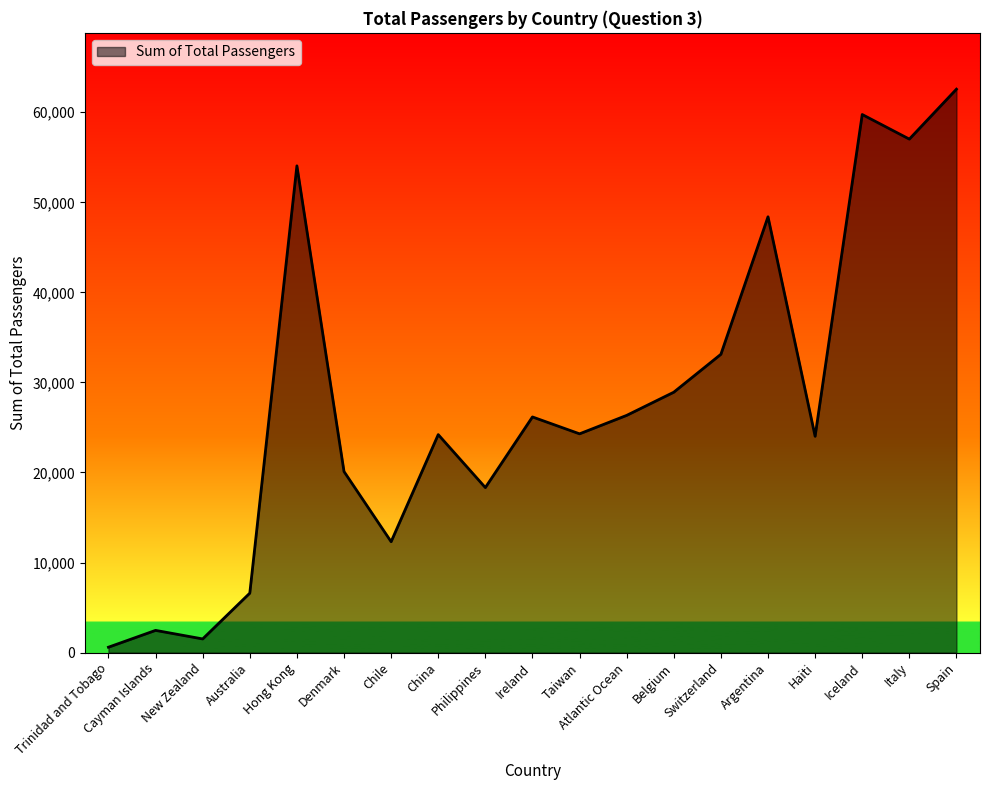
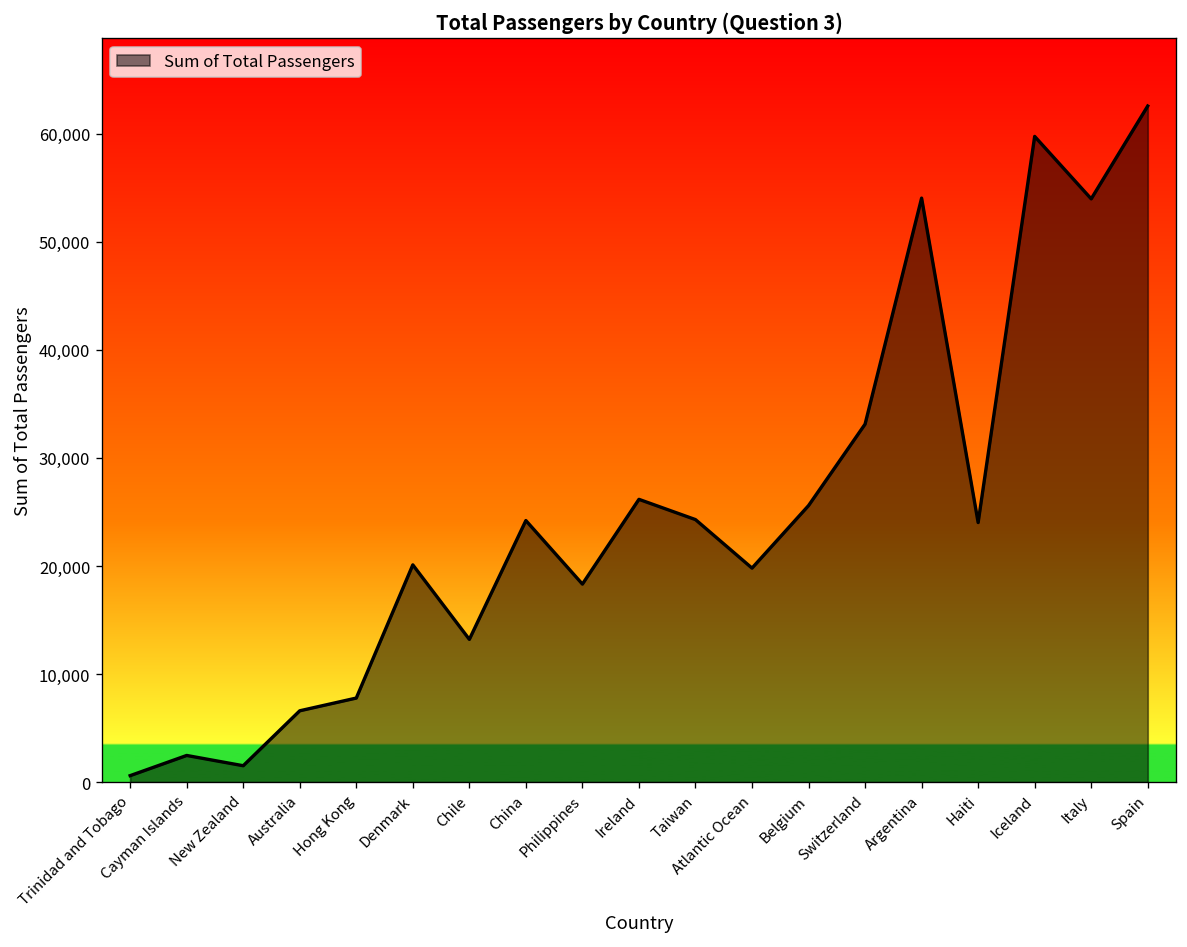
Hong Kong: 54,000 -> 8,000
Chile: 12,000 -> 13,000
Atlantic Ocean: 26,000 -> 20,000
Belgium: 29,000 -> 26,000
Argentina: 48,000 -> 54,000
Italy: 57,000 -> 54,000
